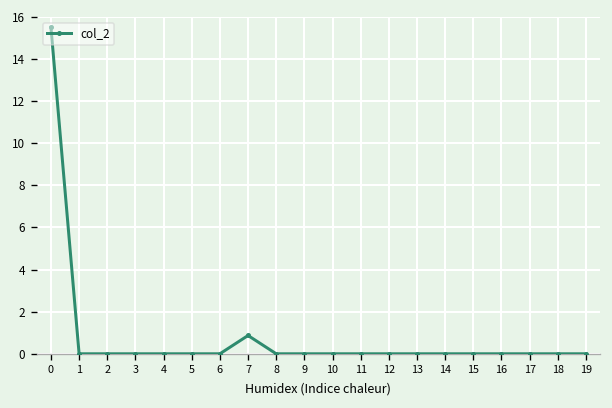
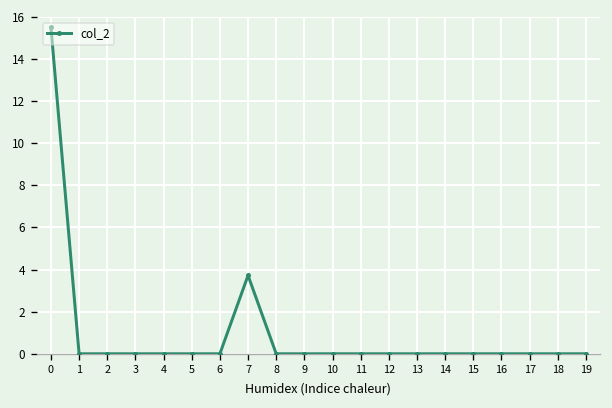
7: 0.9 -> 3.7
